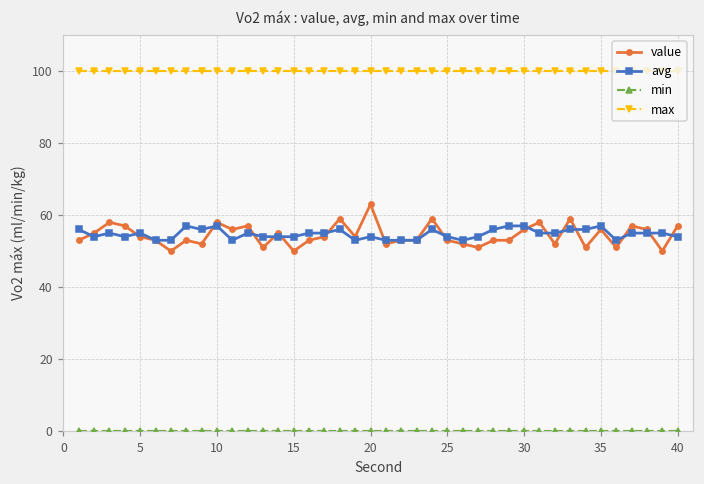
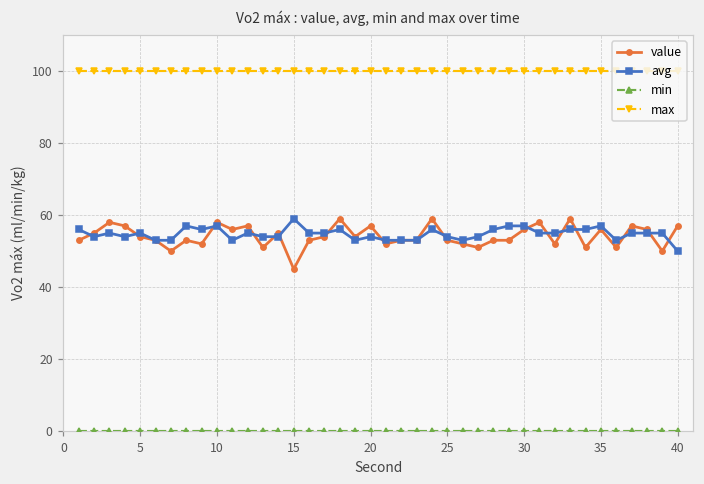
value, 15: 50 -> 45
avg, 15: 54 -> 59
value, 20: 63 -> 57
avg, 40: 54 -> 50
